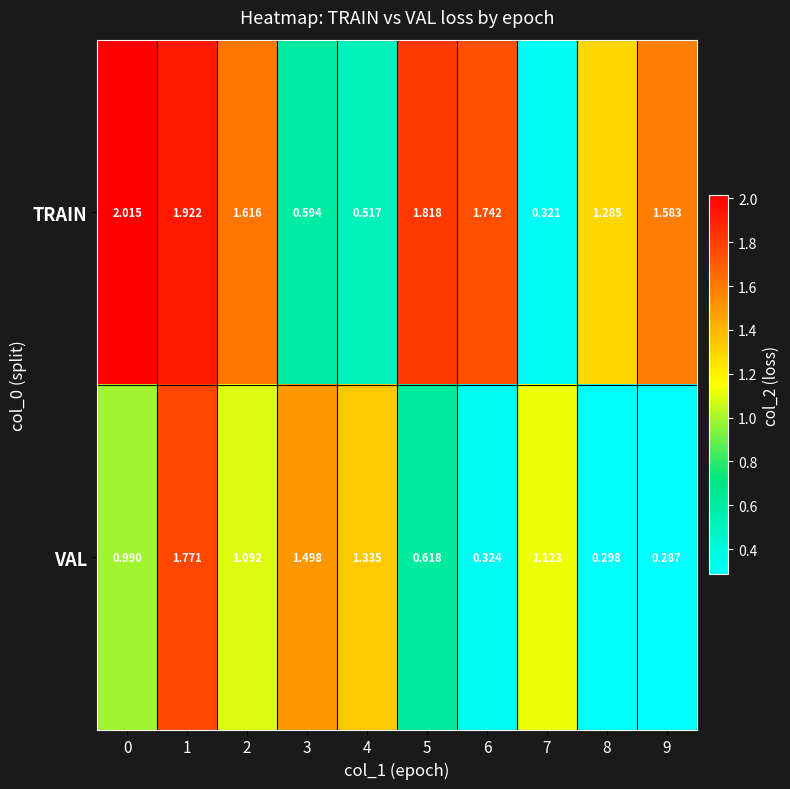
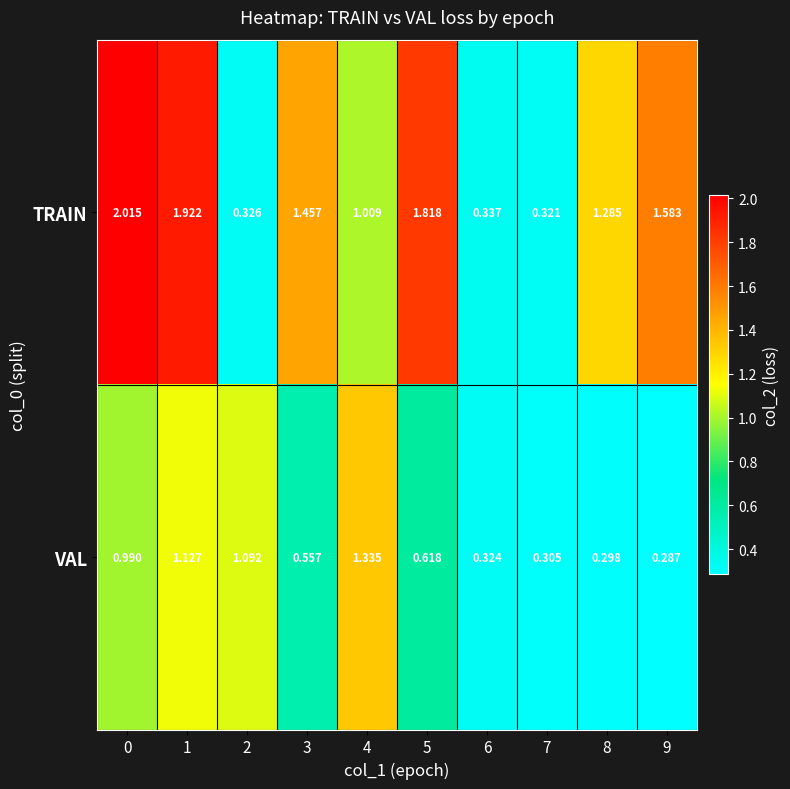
TRAIN, 2: 1.616 -> 0.326
TRAIN, 3: 0.594 -> 1.457
TRAIN, 4: 0.517 -> 1.009
TRAIN, 6: 1.742 -> 0.337
VAL, 1: 1.771 -> 1.127
VAL, 3: 1.498 -> 0.557
VAL, 7: 1.123 -> 0.305
